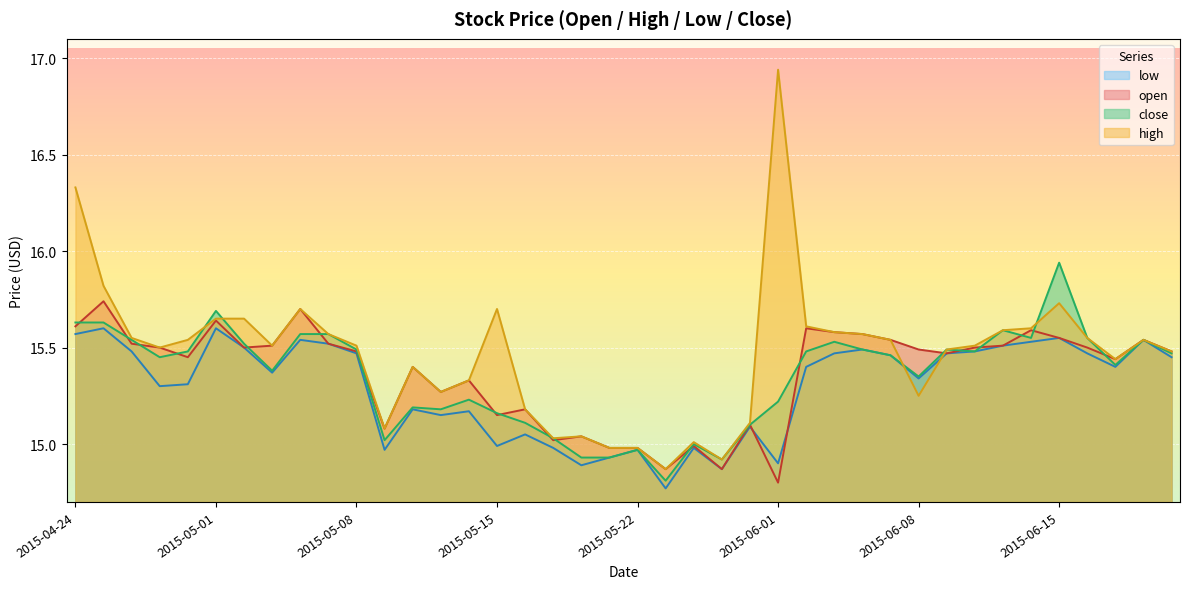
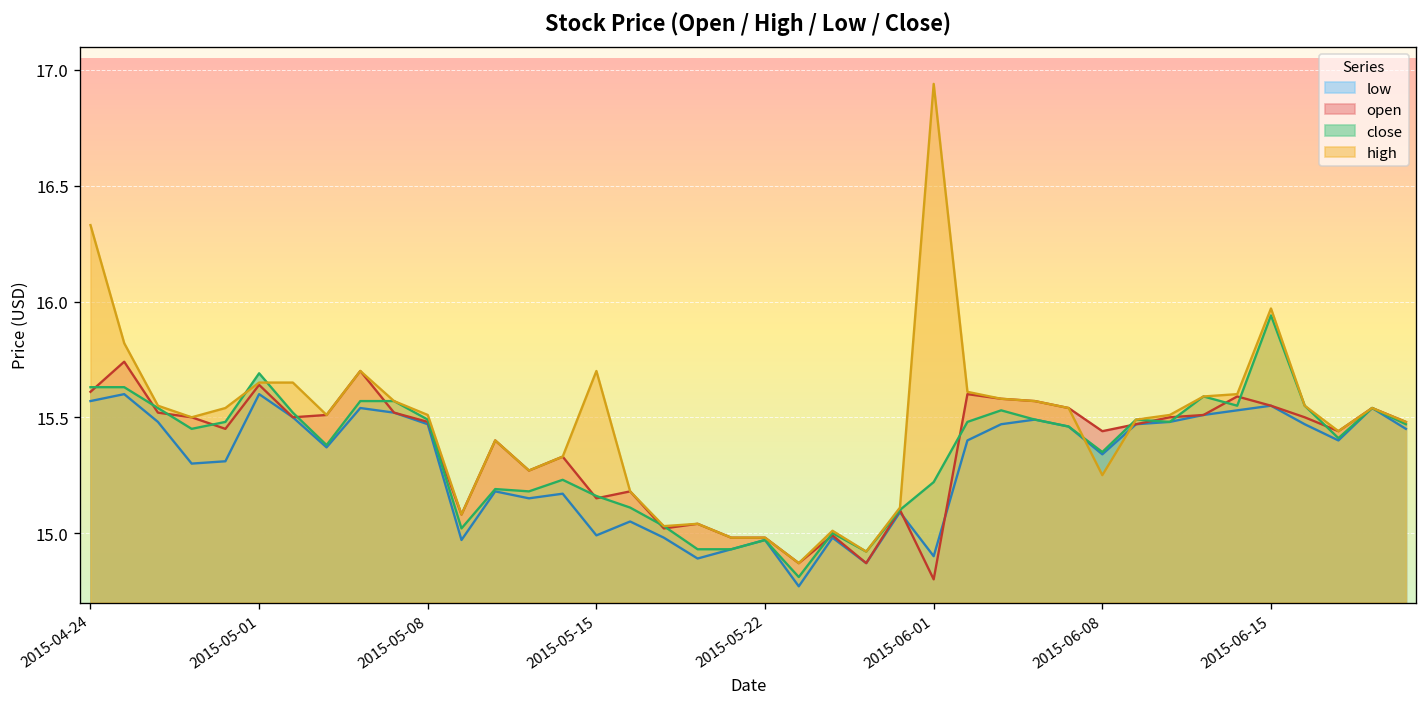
open, 2015-06-08: 15.49 -> 15.44
high, 2015-06-15: 15.73 -> 15.97
